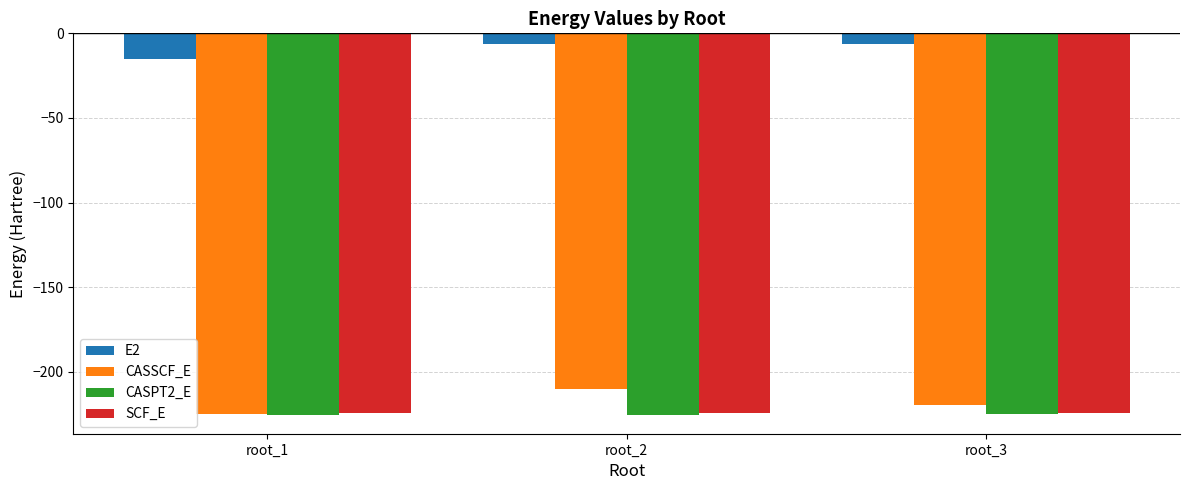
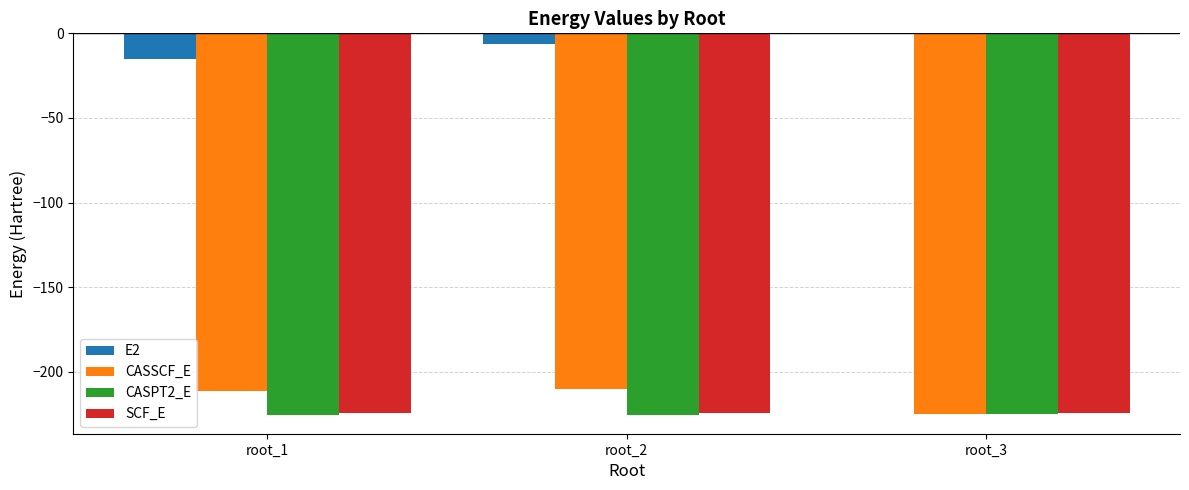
CASSCF_E, root_1: -225 -> -211
E2, root_3: -6 -> -1
CASSCF_E, root_3: -220 -> -225
